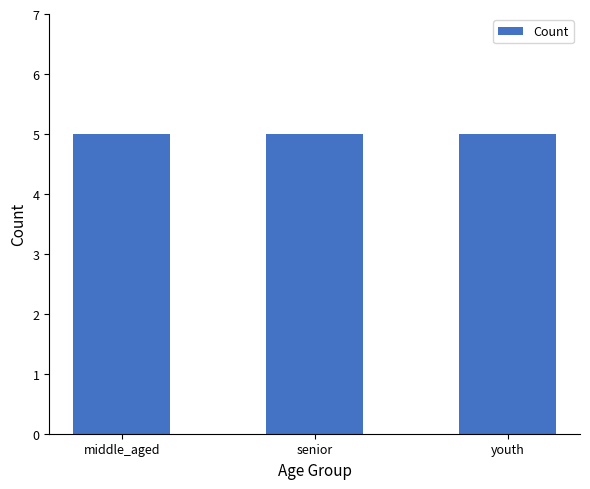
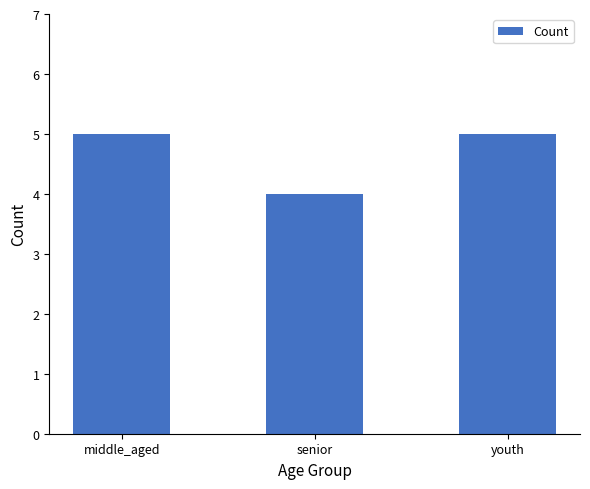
senior: 5 -> 4
